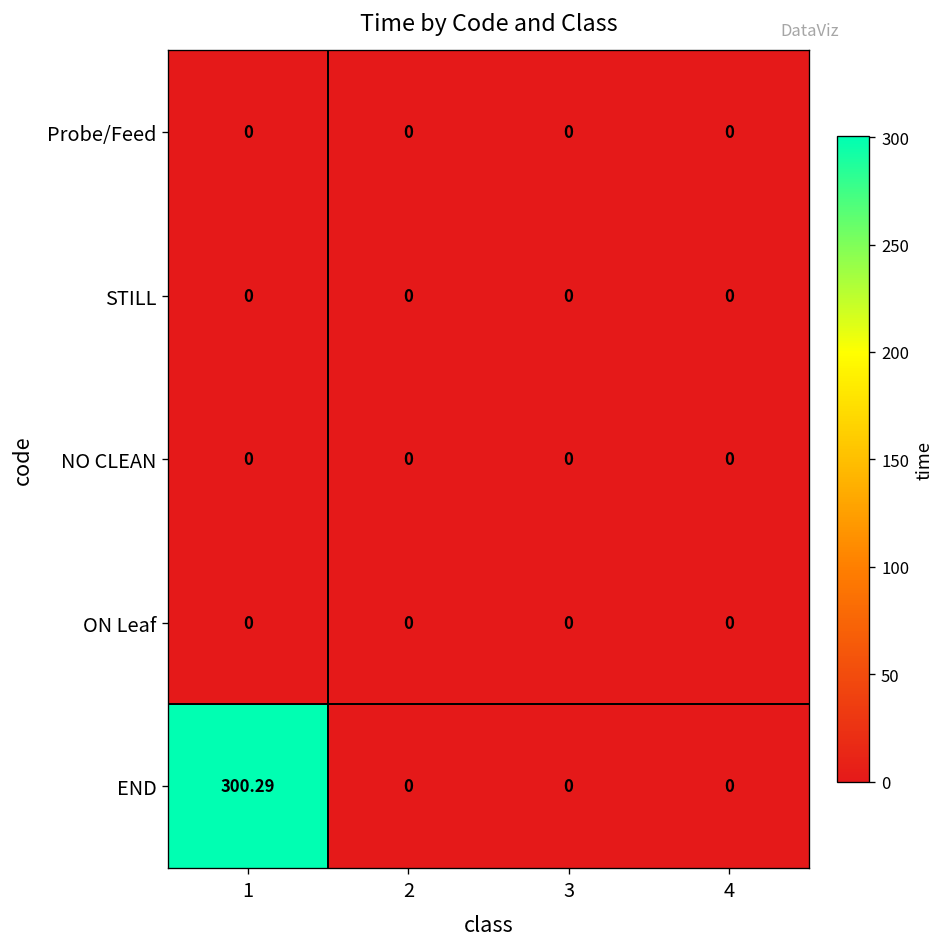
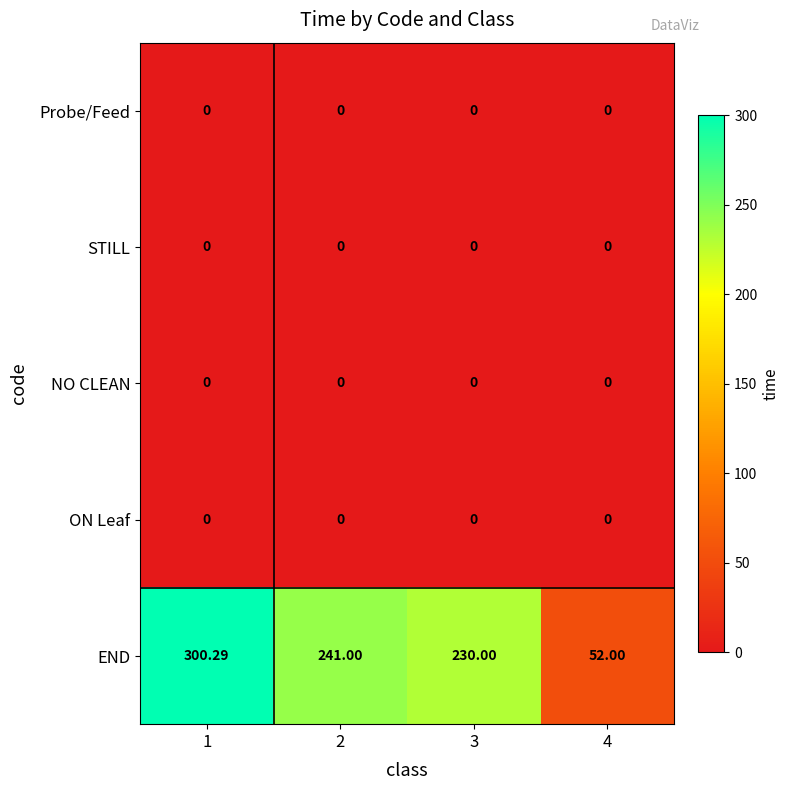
END, 2: 0 -> 241.00
END, 3: 0 -> 230.00
END, 4: 0 -> 52.00
